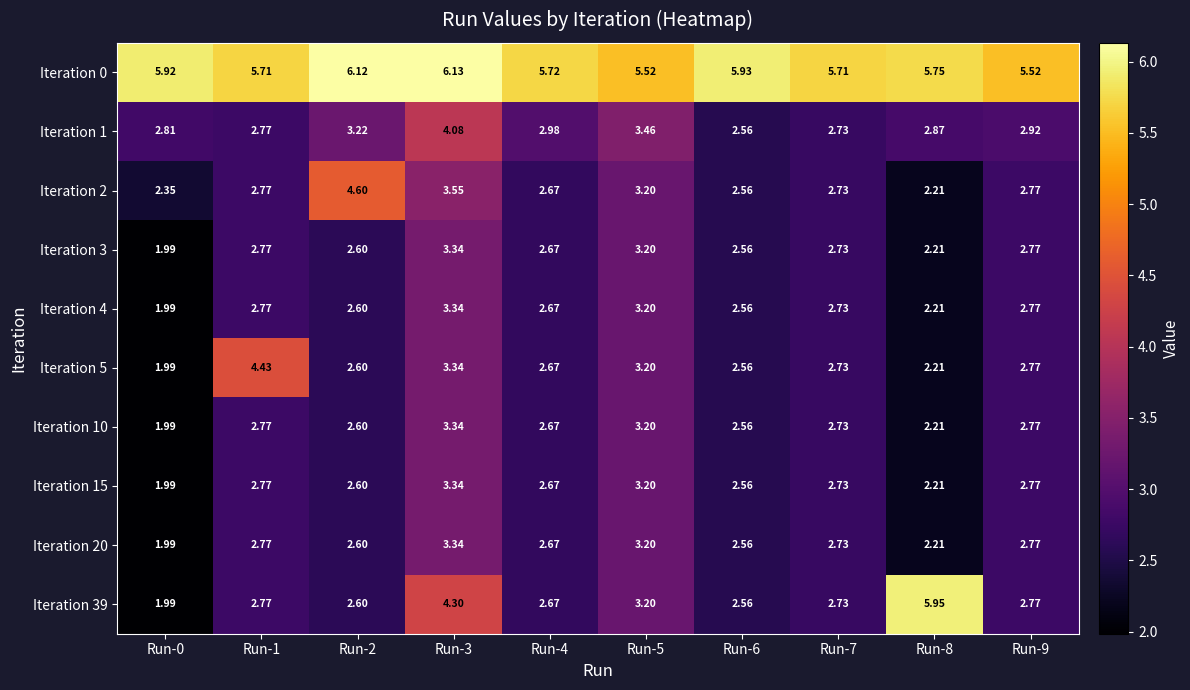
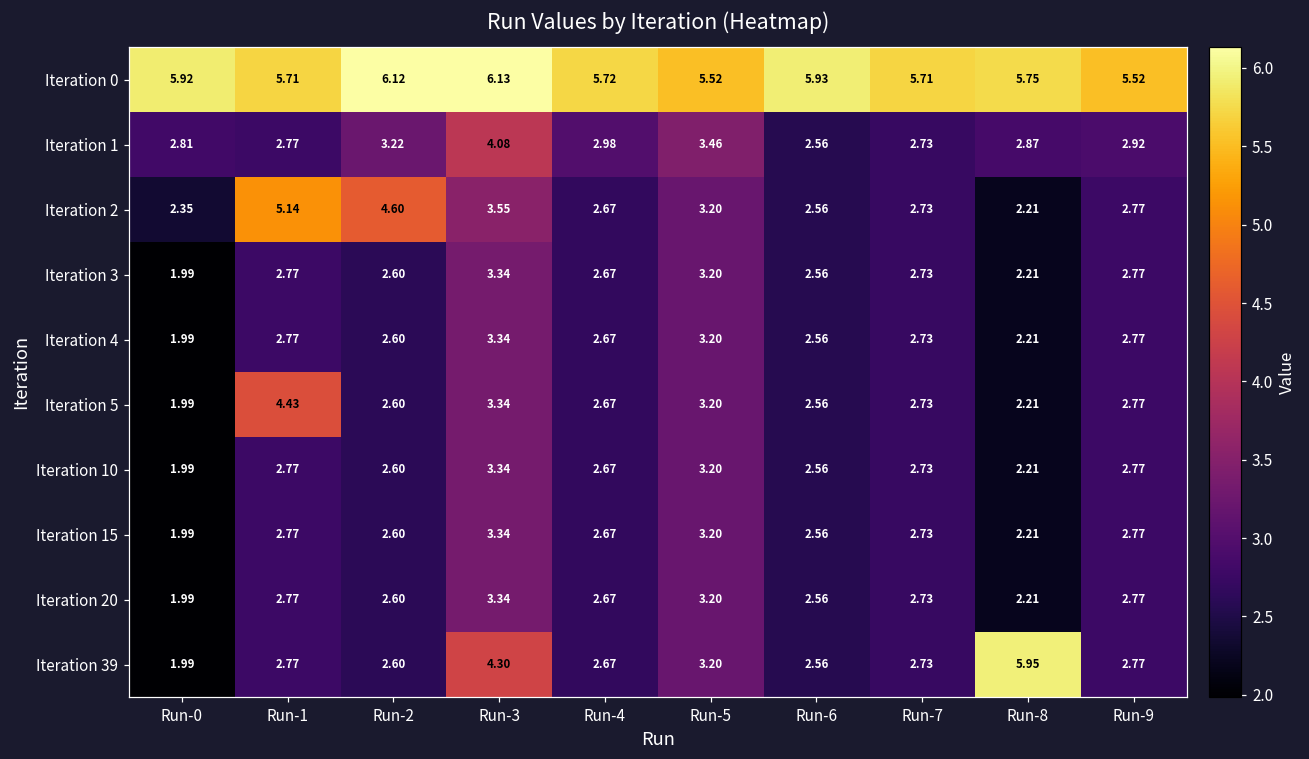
Iteration 2, Run-1: 2.77 -> 5.14
